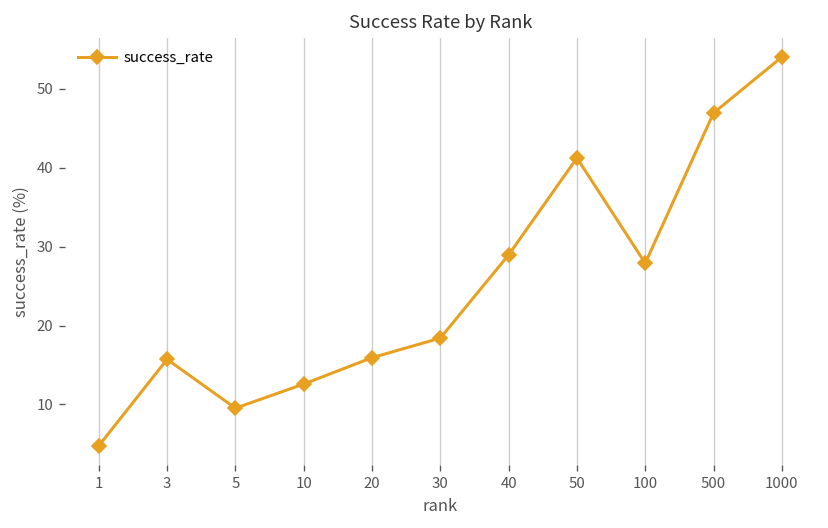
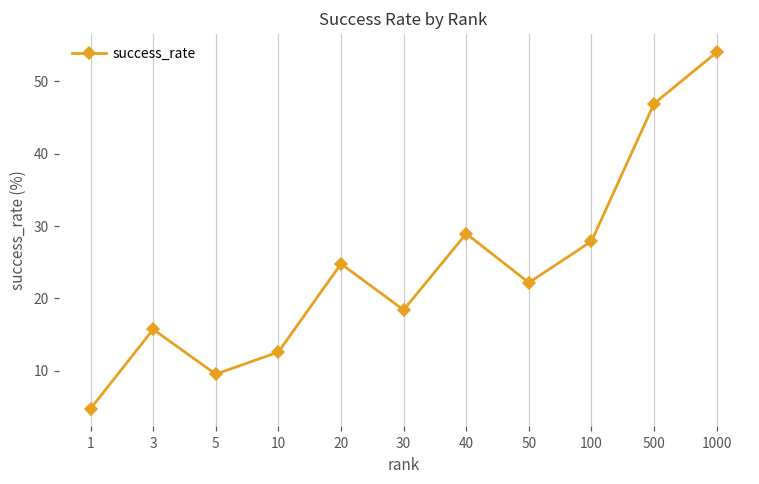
20: 16 -> 25
50: 41 -> 22
